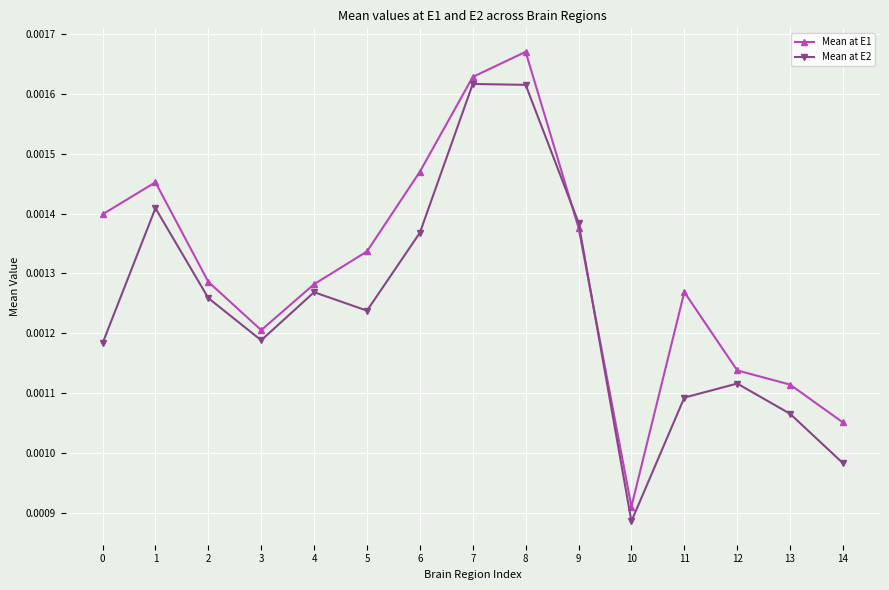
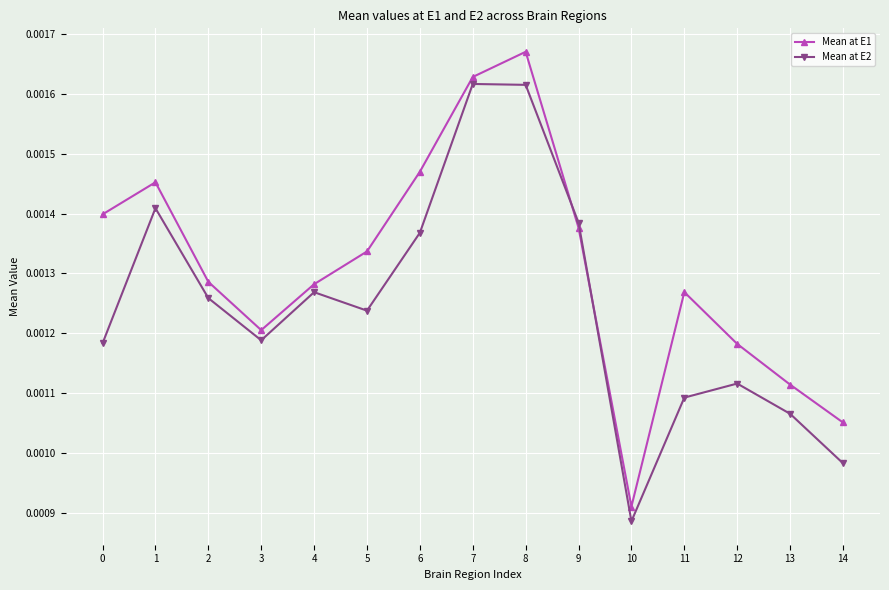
Mean at E1, 12: 0.00114 -> 0.00118
